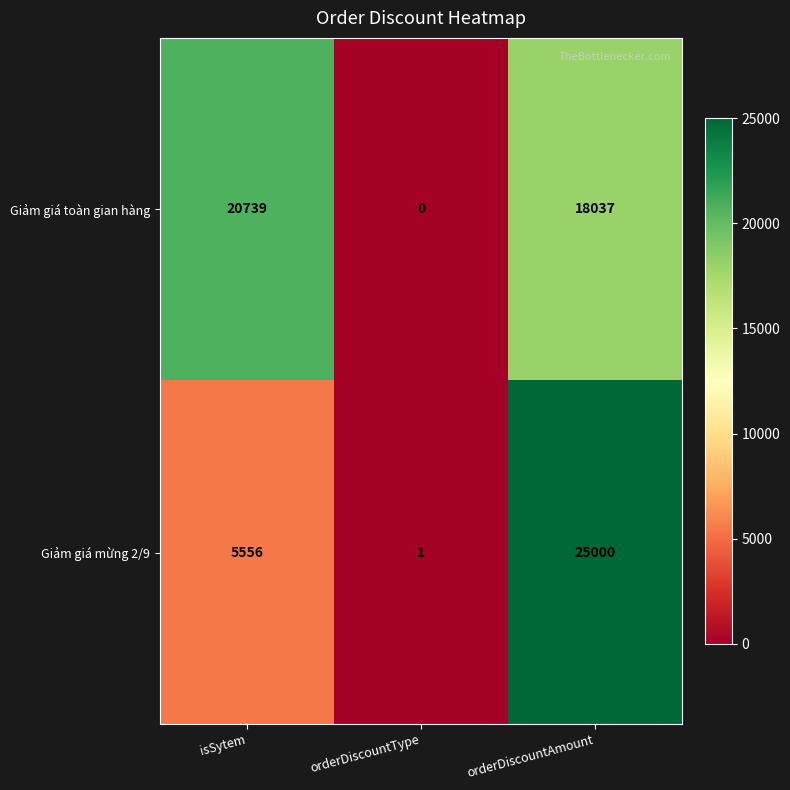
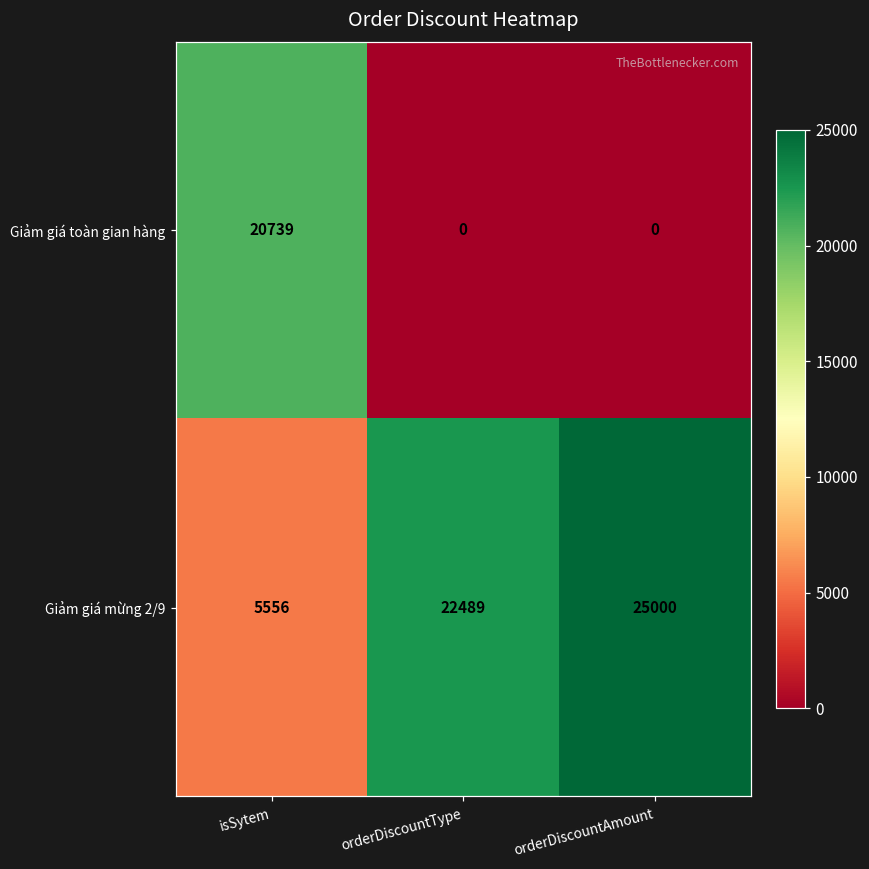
Giảm giá toàn gian hàng, orderDiscountAmount: 18037 -> 0
Giảm giá mừng 2/9, orderDiscountType: 1 -> 22489
